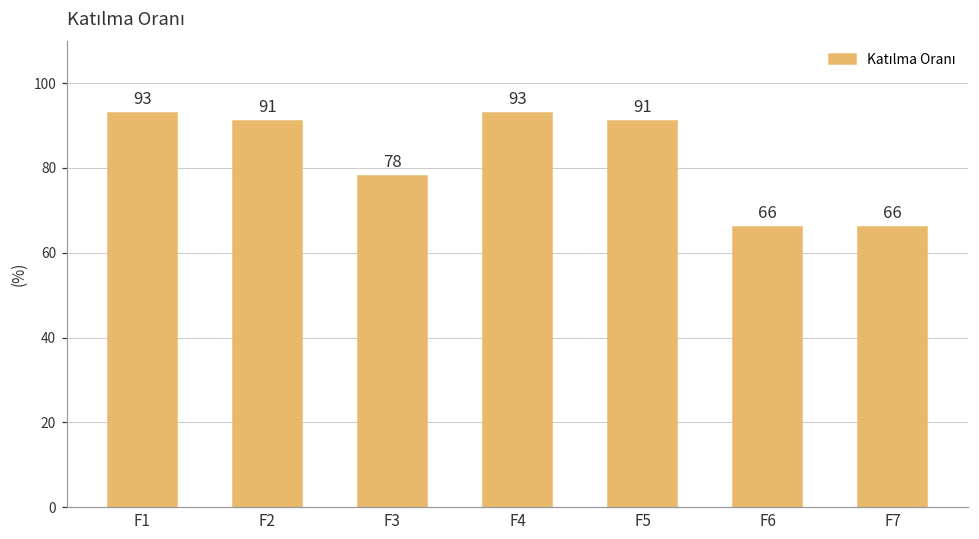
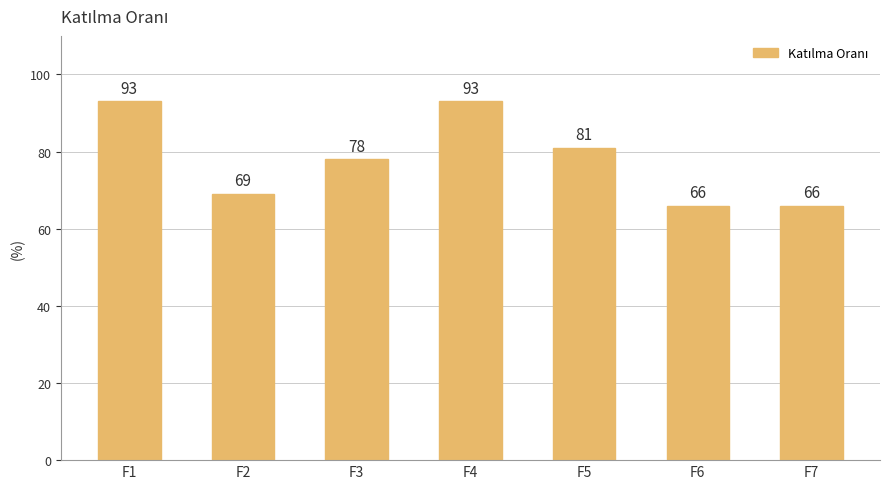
F2: 91 -> 69
F5: 91 -> 81
